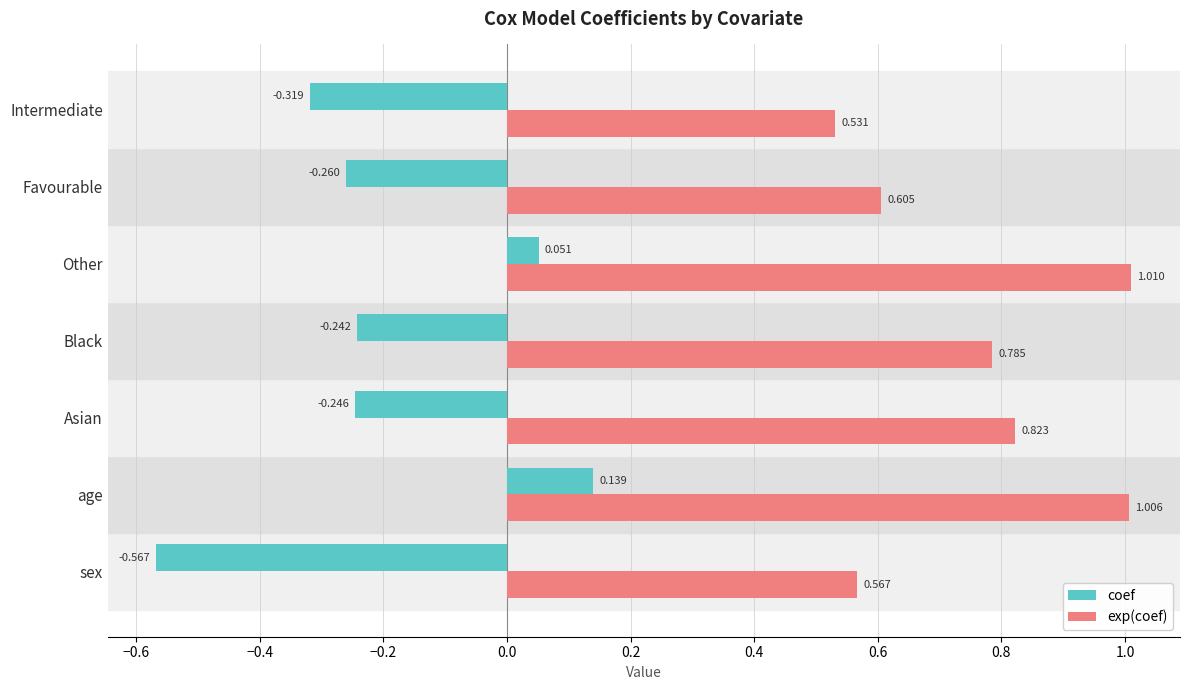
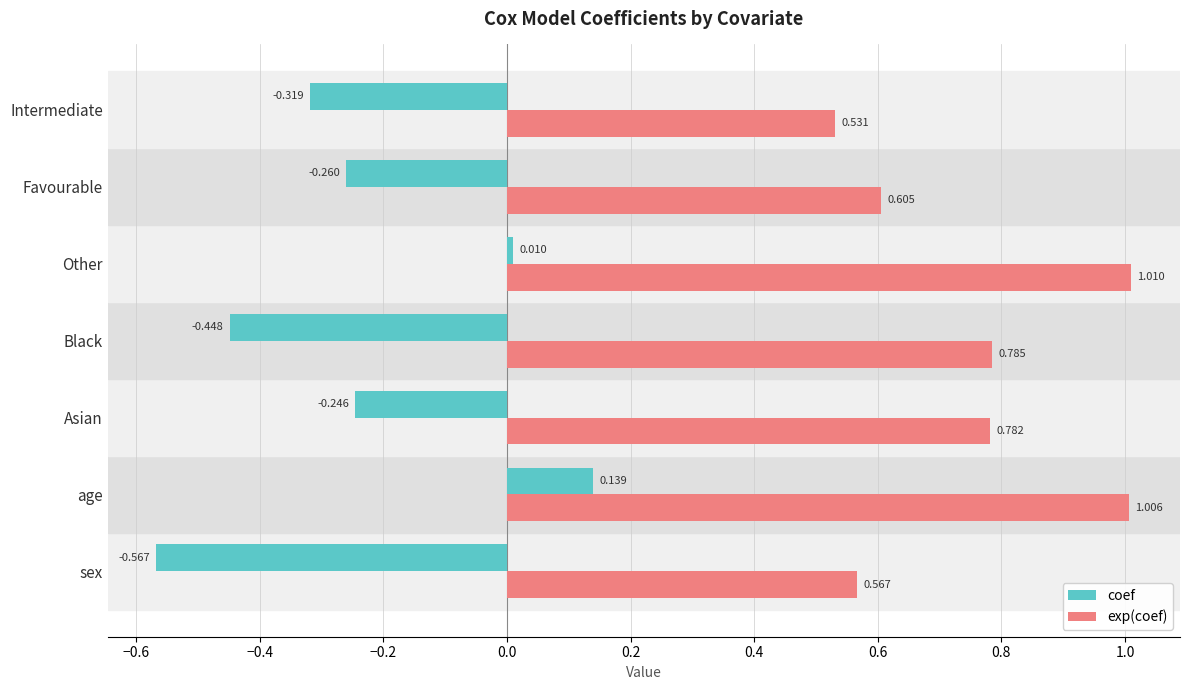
coef, Other: 0.051 -> 0.010
coef, Black: -0.242 -> -0.448
exp(coef), Asian: 0.823 -> 0.782
